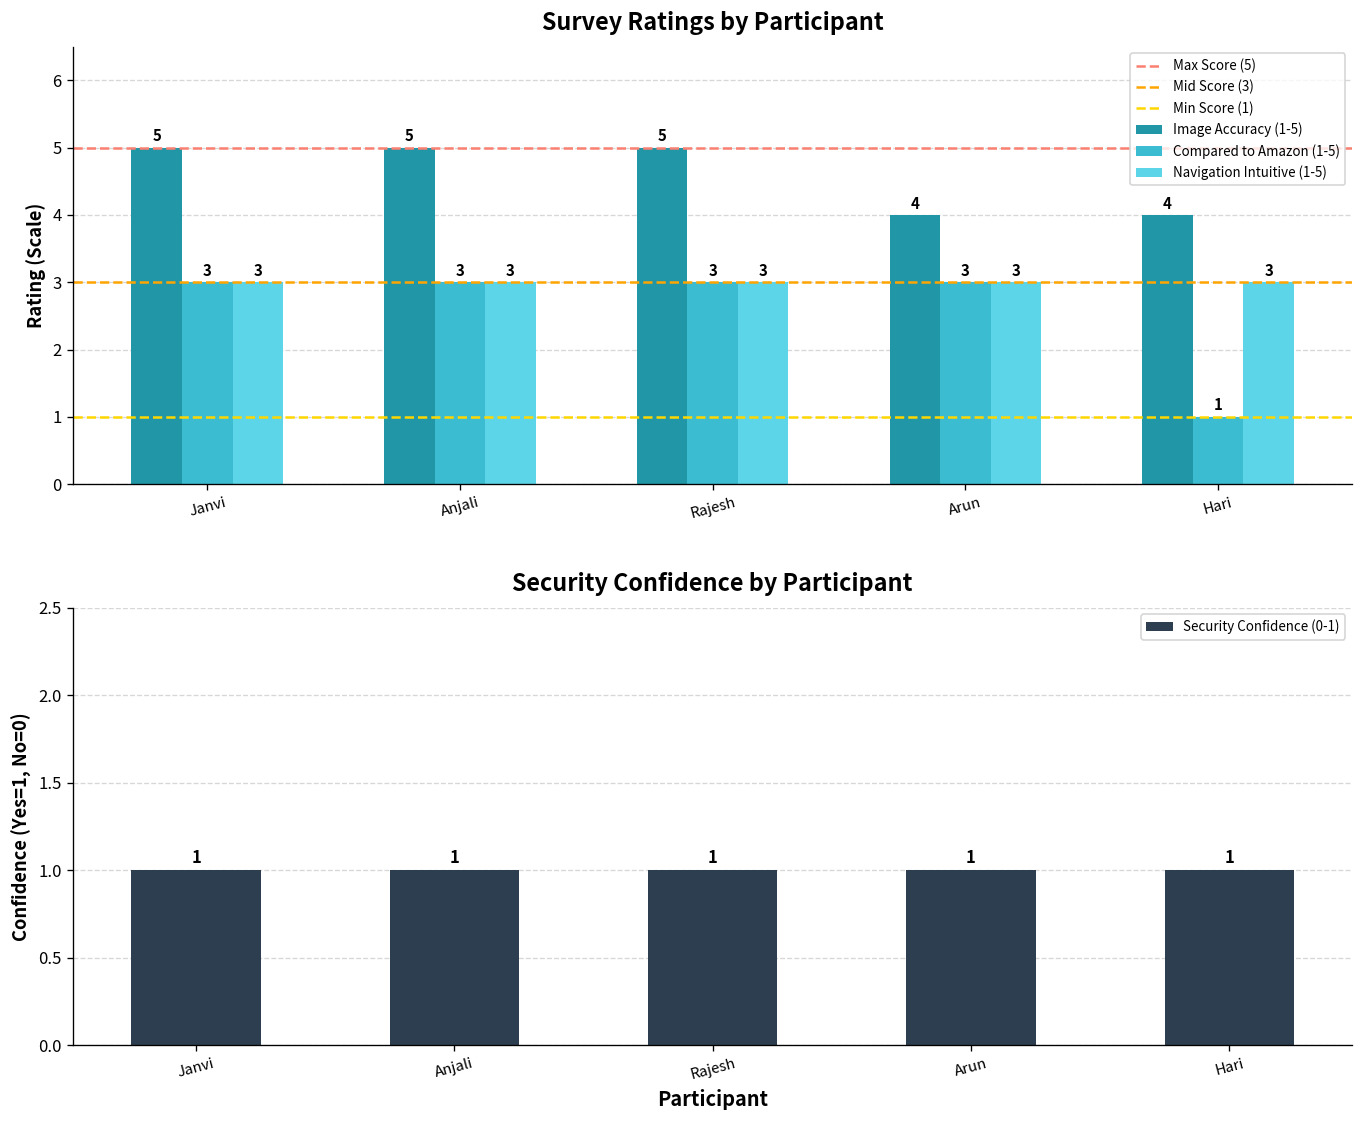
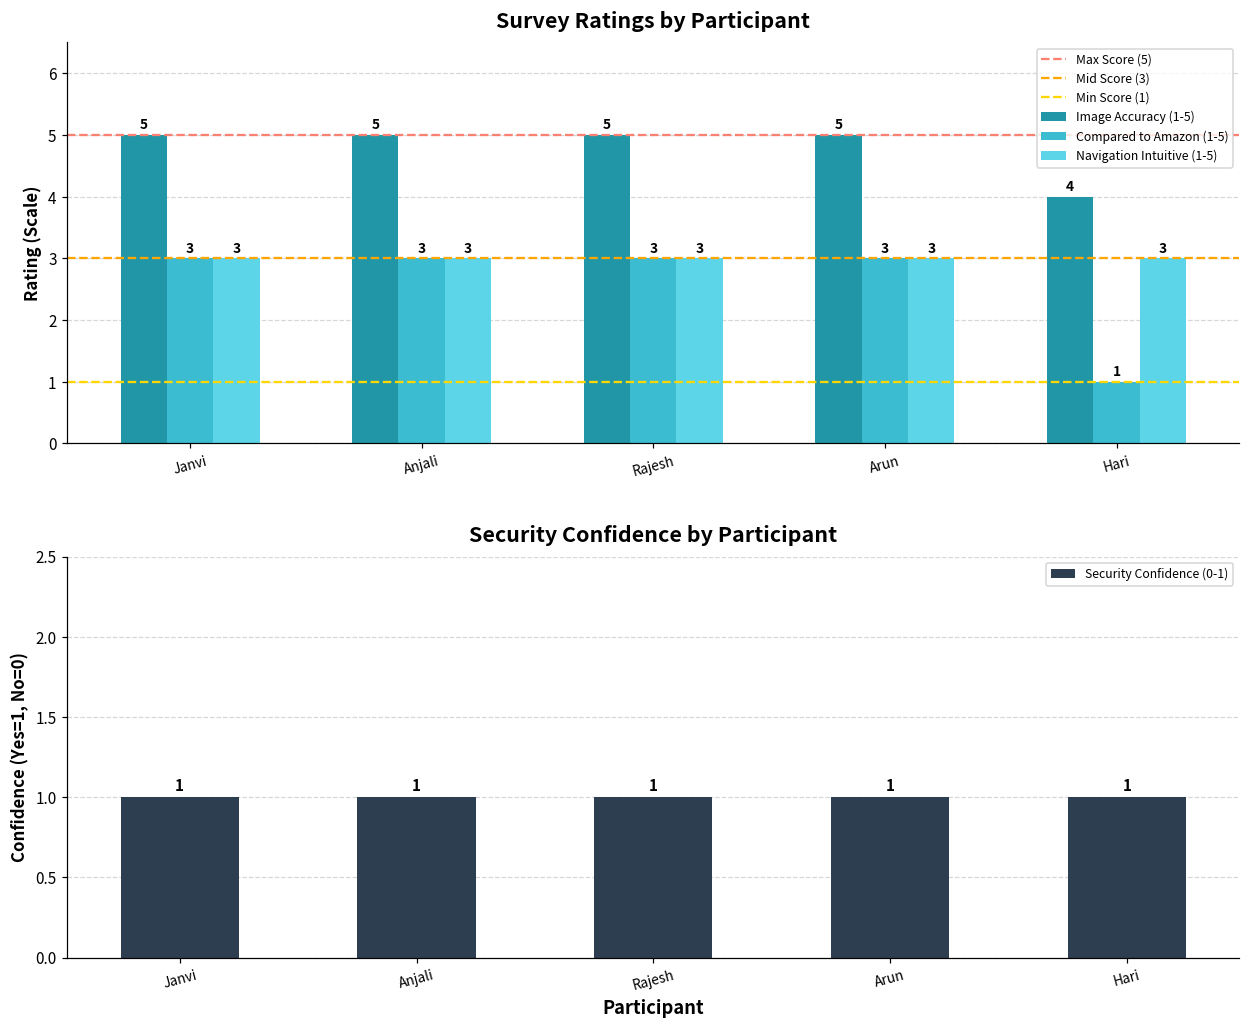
Survey Ratings by Participant, Image Accuracy (1-5), Arun: 4 -> 5
